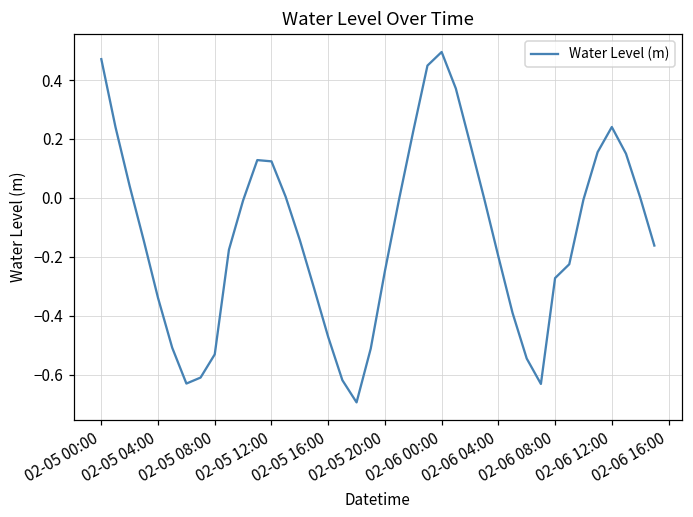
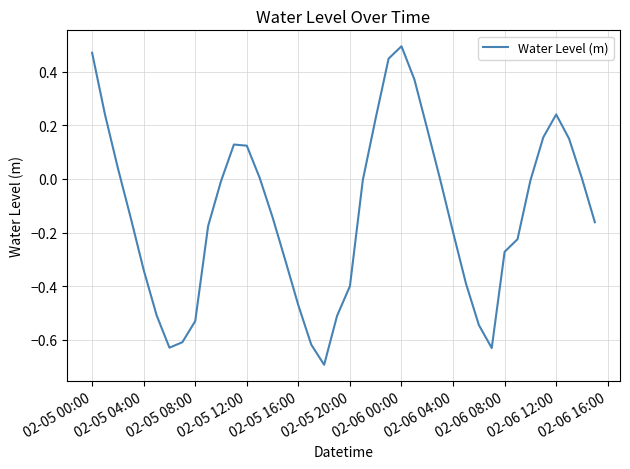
02-05 20:00: -0.25 -> -0.40
